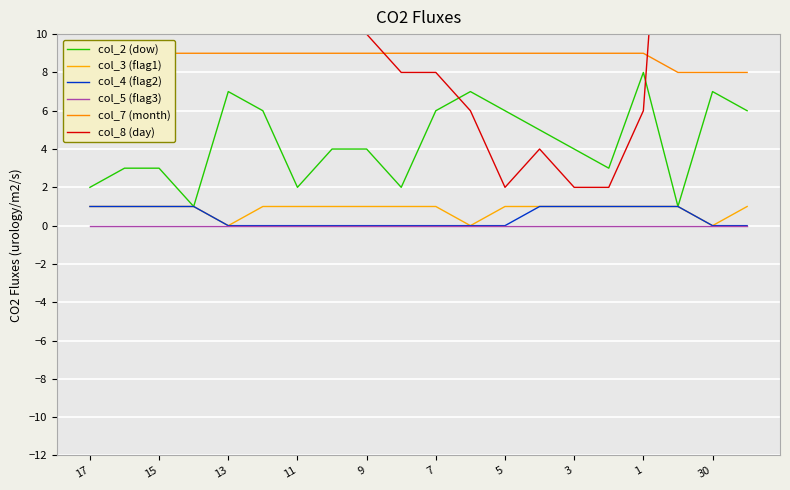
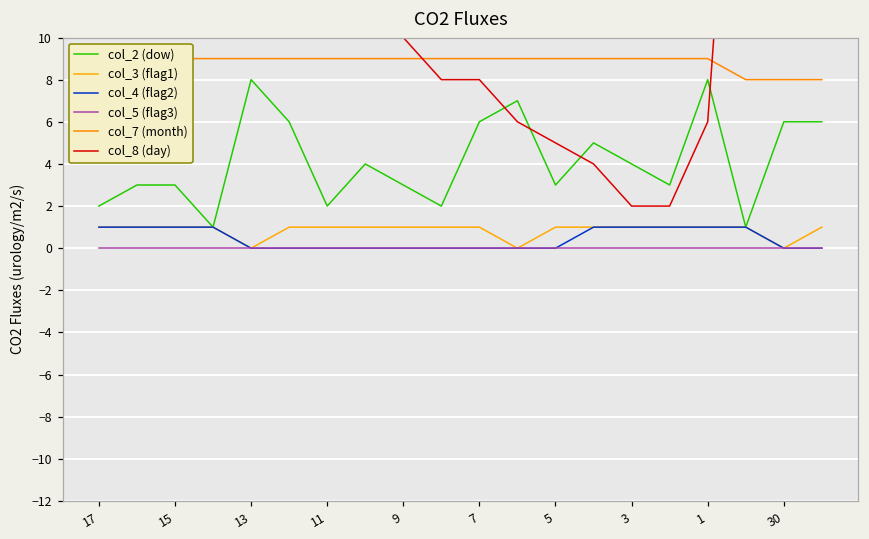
col_2 (dow), 13: 7 -> 8
col_2 (dow), 9: 4 -> 3
col_2 (dow), 5: 6 -> 3
col_8 (day), 5: 2 -> 5
col_2 (dow), 30: 7 -> 6
